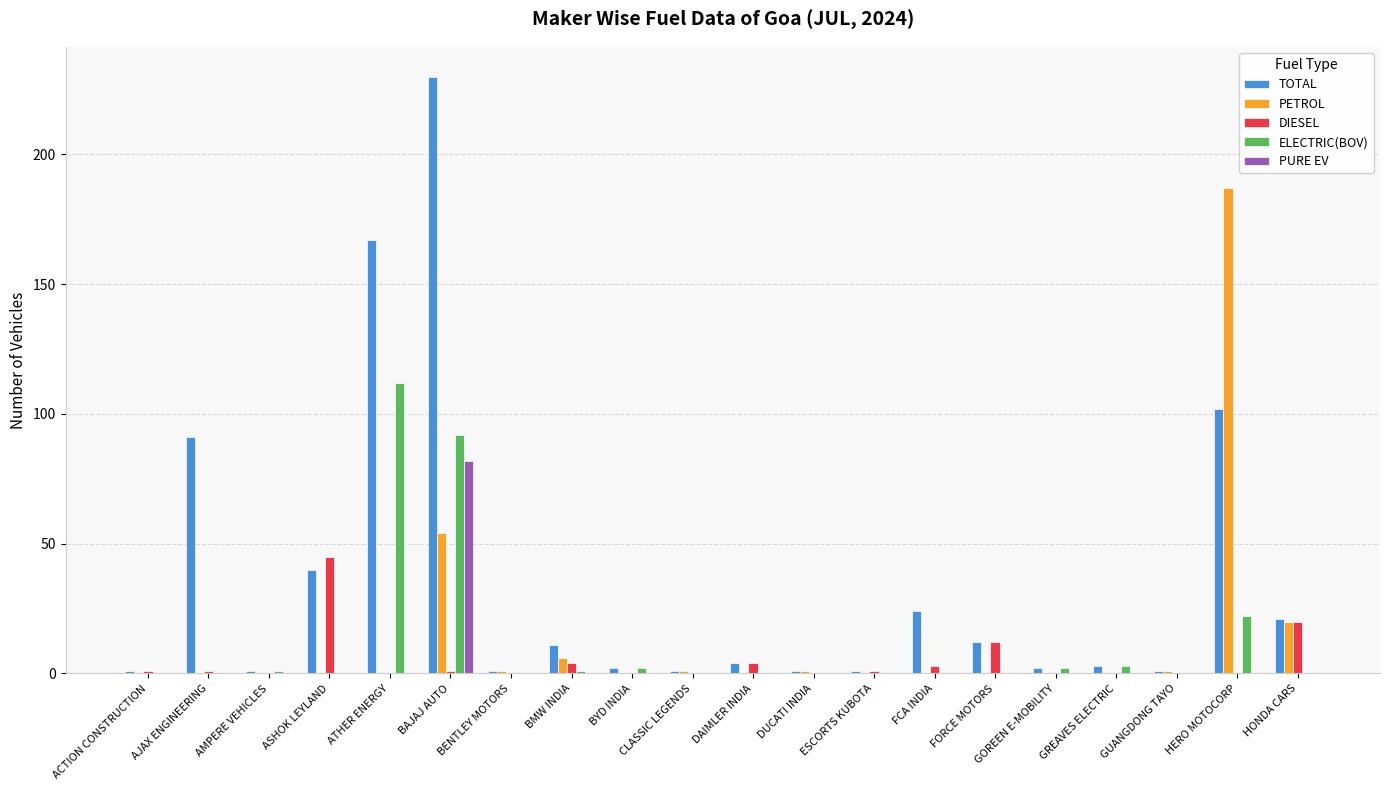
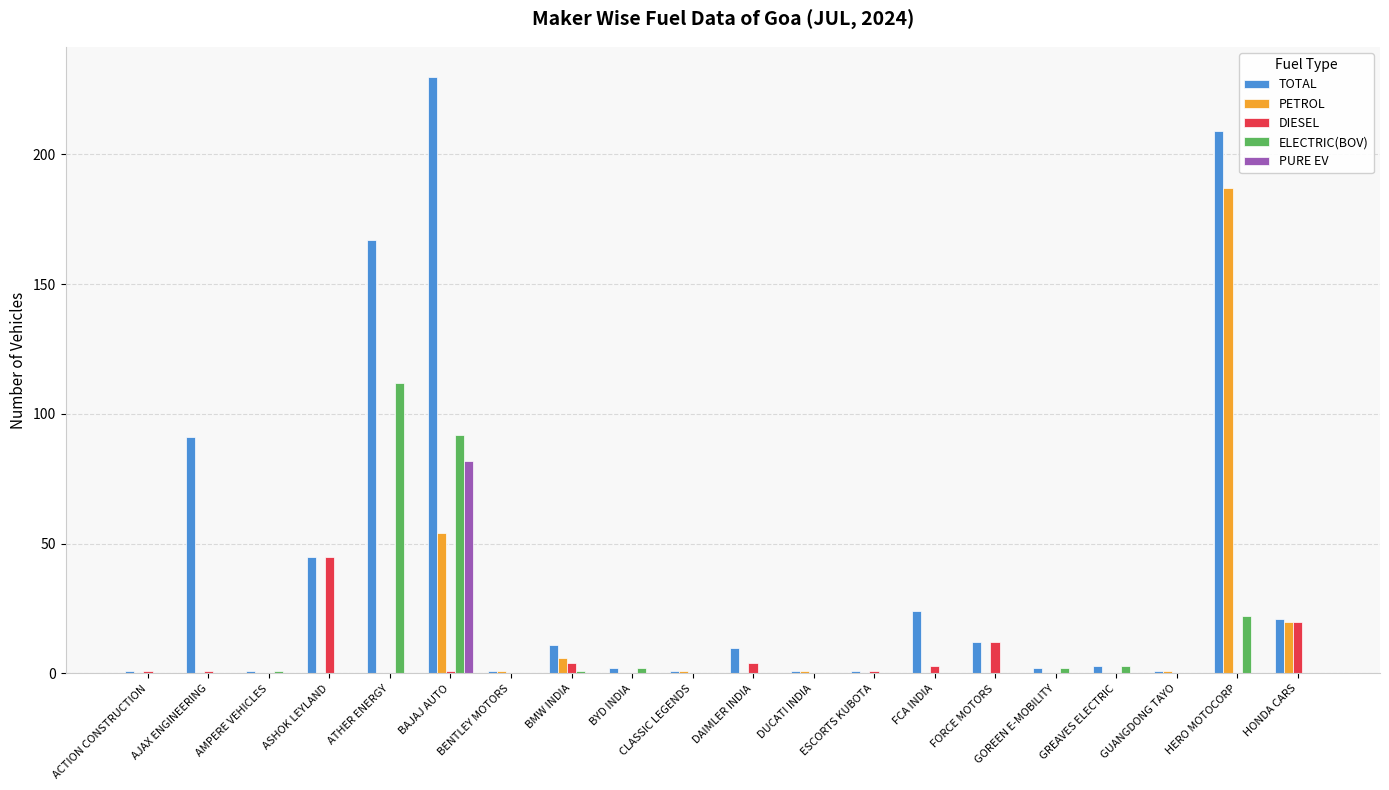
TOTAL, ASHOK LEYLAND: 40 -> 45
TOTAL, DAIMLER INDIA: 4 -> 10
TOTAL, HERO MOTOCORP: 102 -> 209
